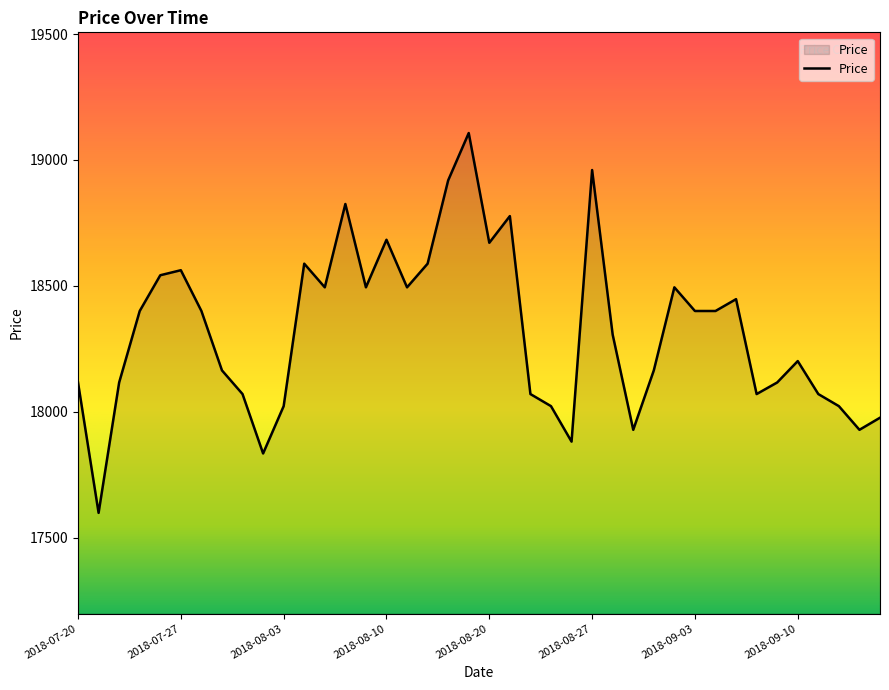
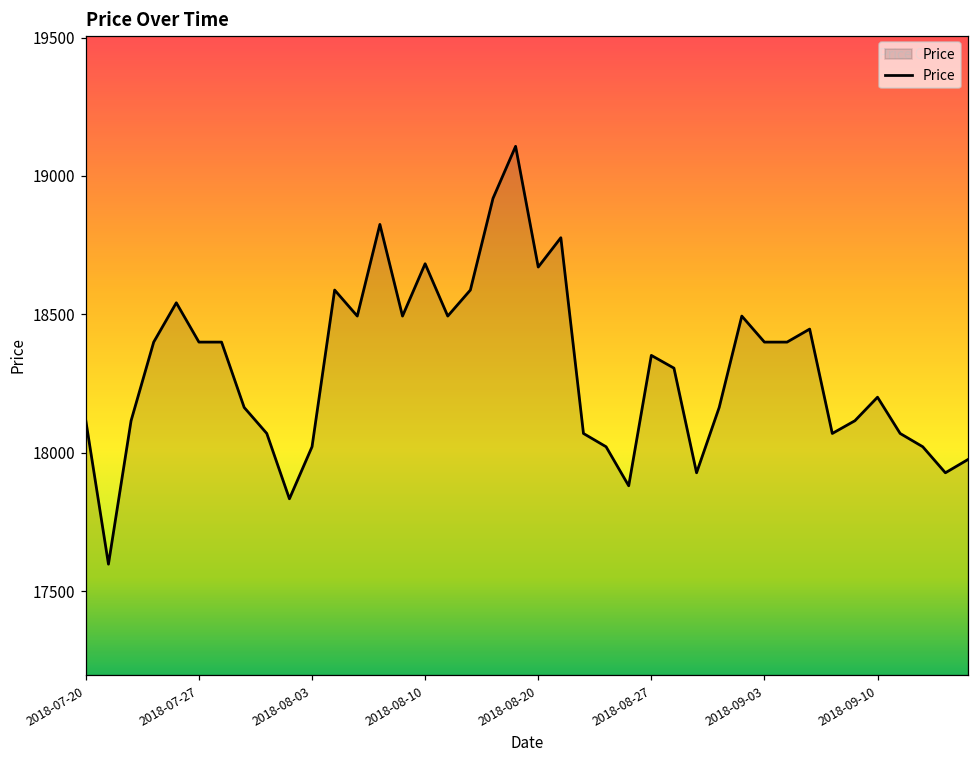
2018-07-27: 18560 -> 18400
2018-08-27: 18960 -> 18350
